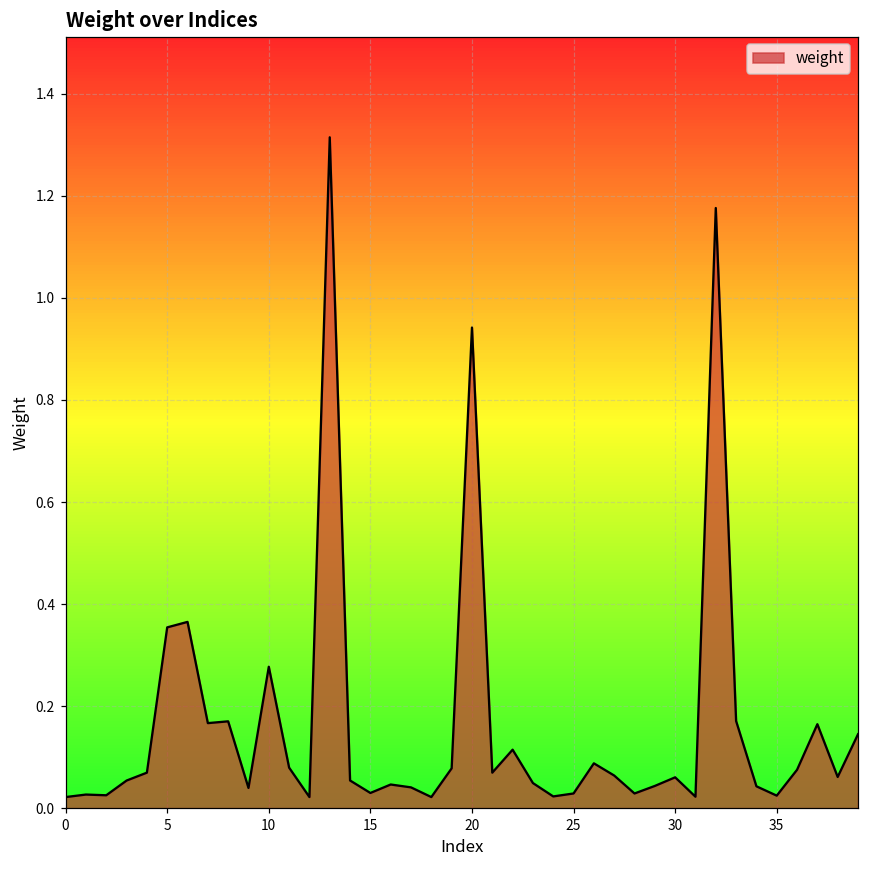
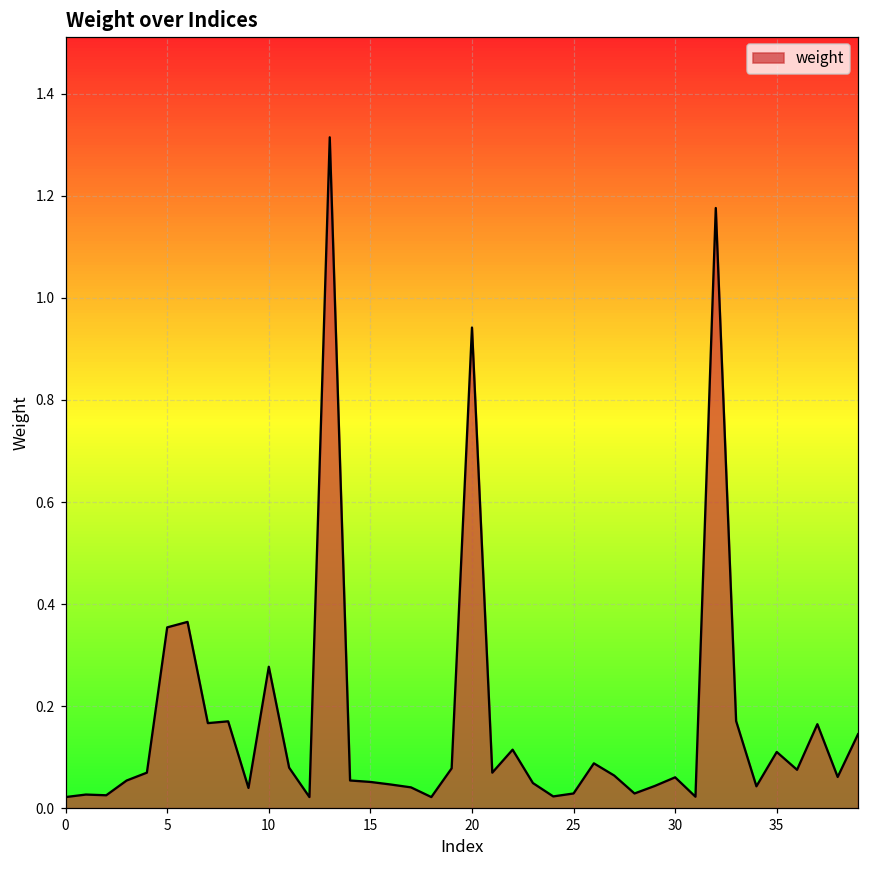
15: 0.03 -> 0.05
35: 0.02 -> 0.11
